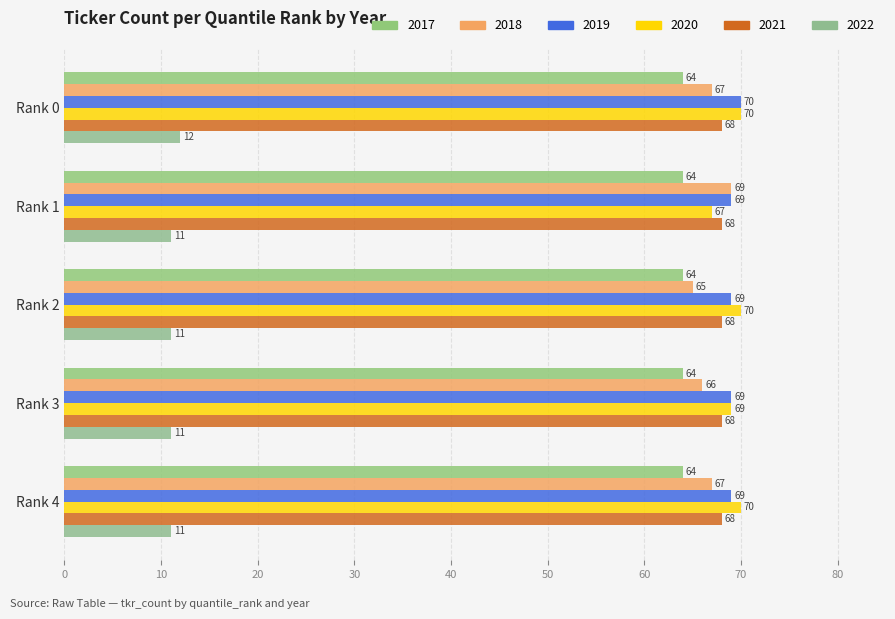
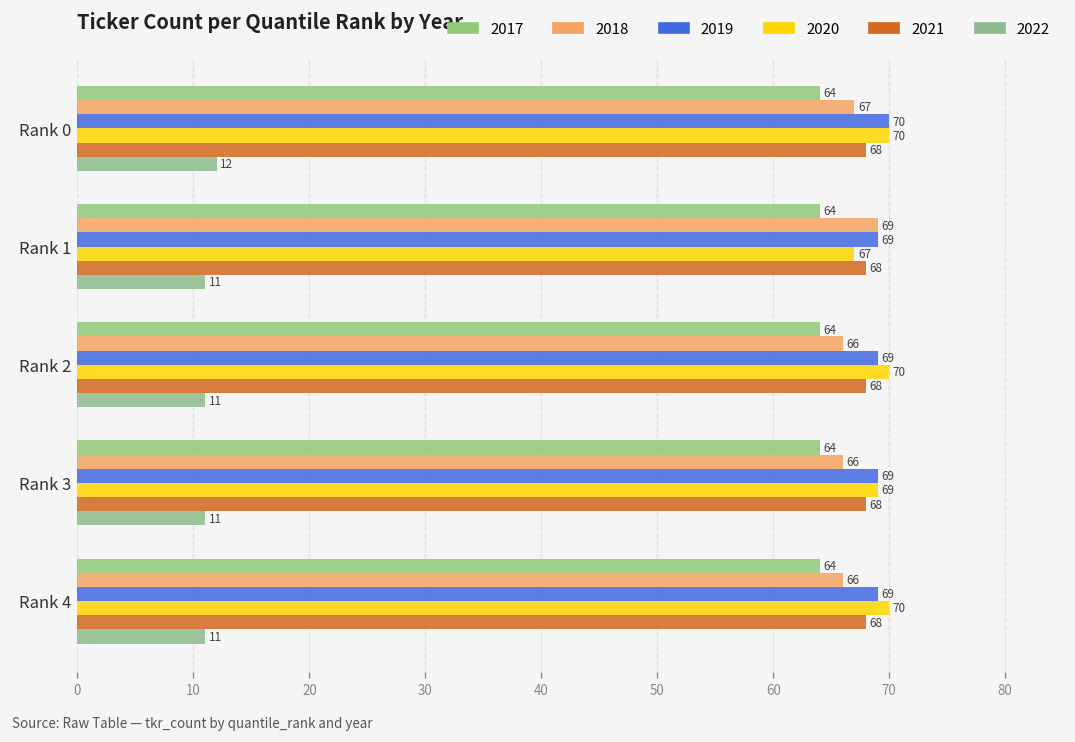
2018, Rank 2: 65 -> 66
2018, Rank 4: 67 -> 66
